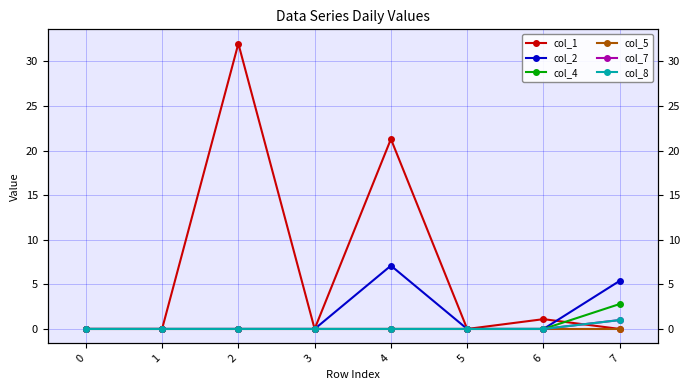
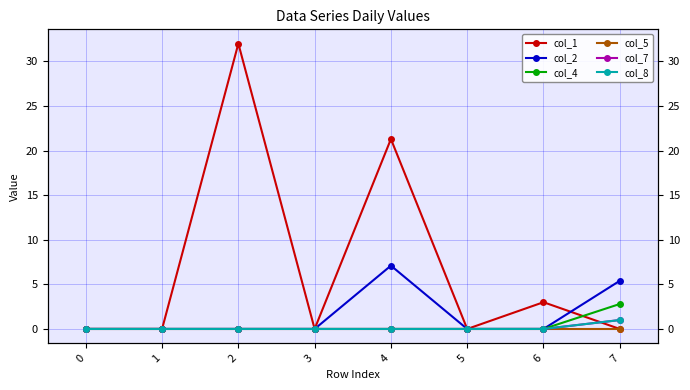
col_1, 6: 1 -> 3
